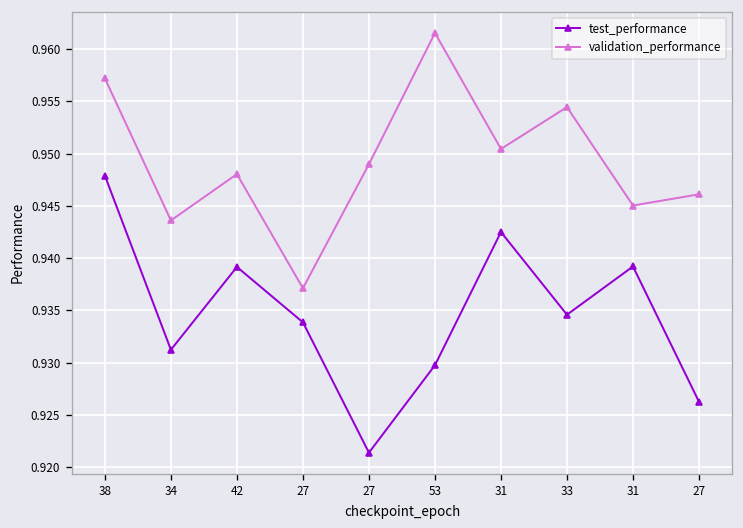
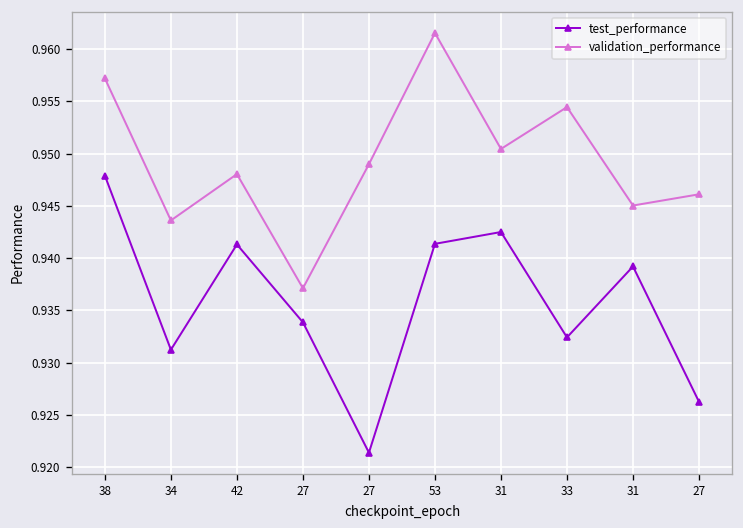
test_performance, 42: 0.939 -> 0.941
test_performance, 53: 0.930 -> 0.941
test_performance, 33: 0.935 -> 0.932
